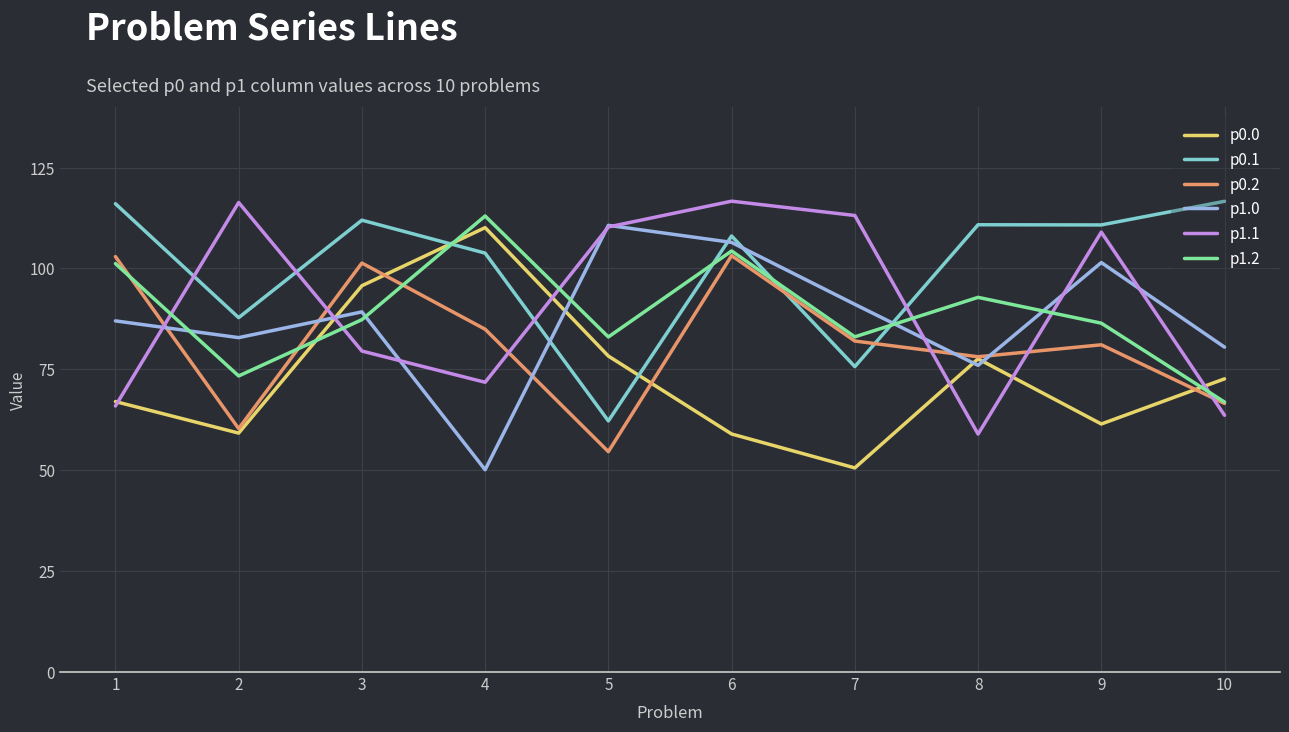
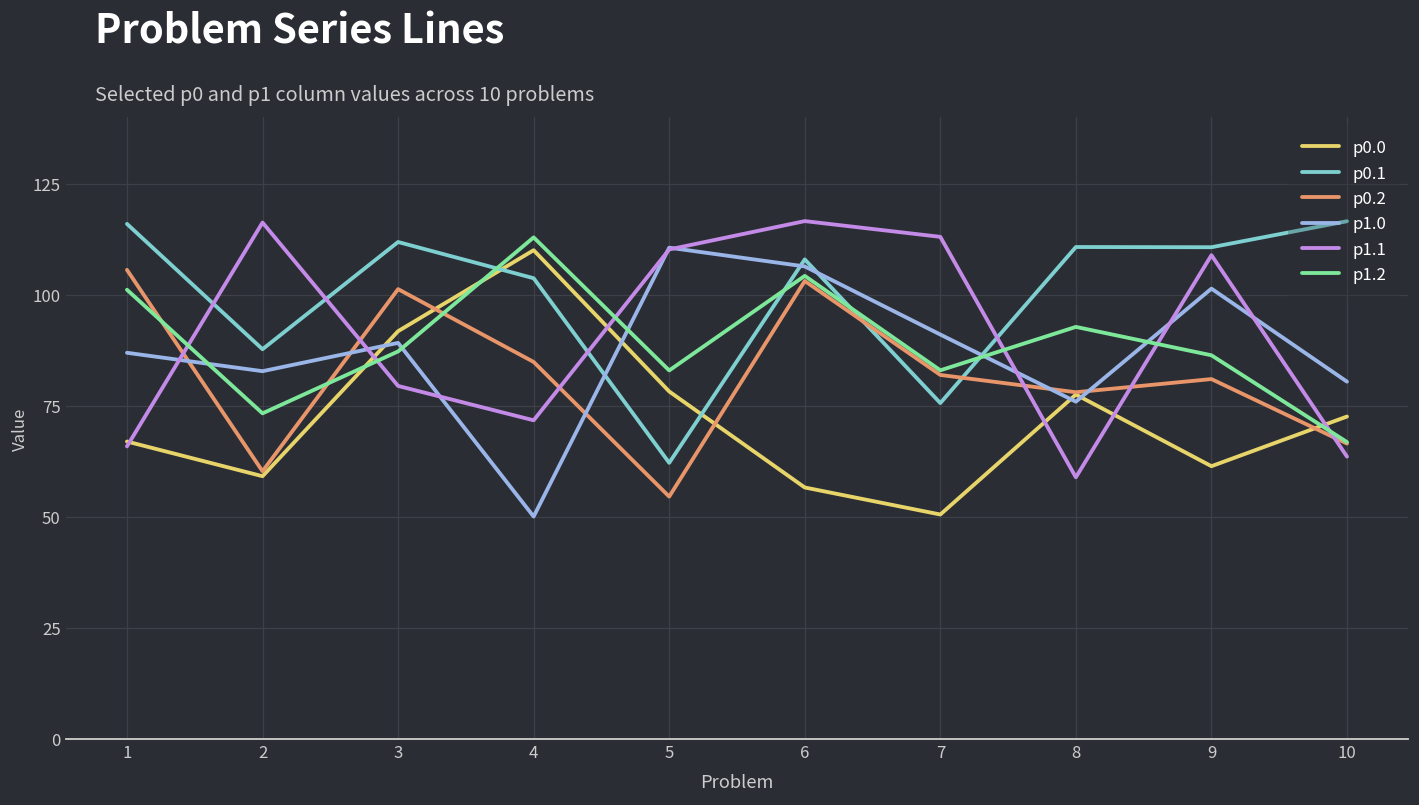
p0.2, 1: 103 -> 106
p0.0, 3: 96 -> 92
p0.0, 6: 59 -> 57
